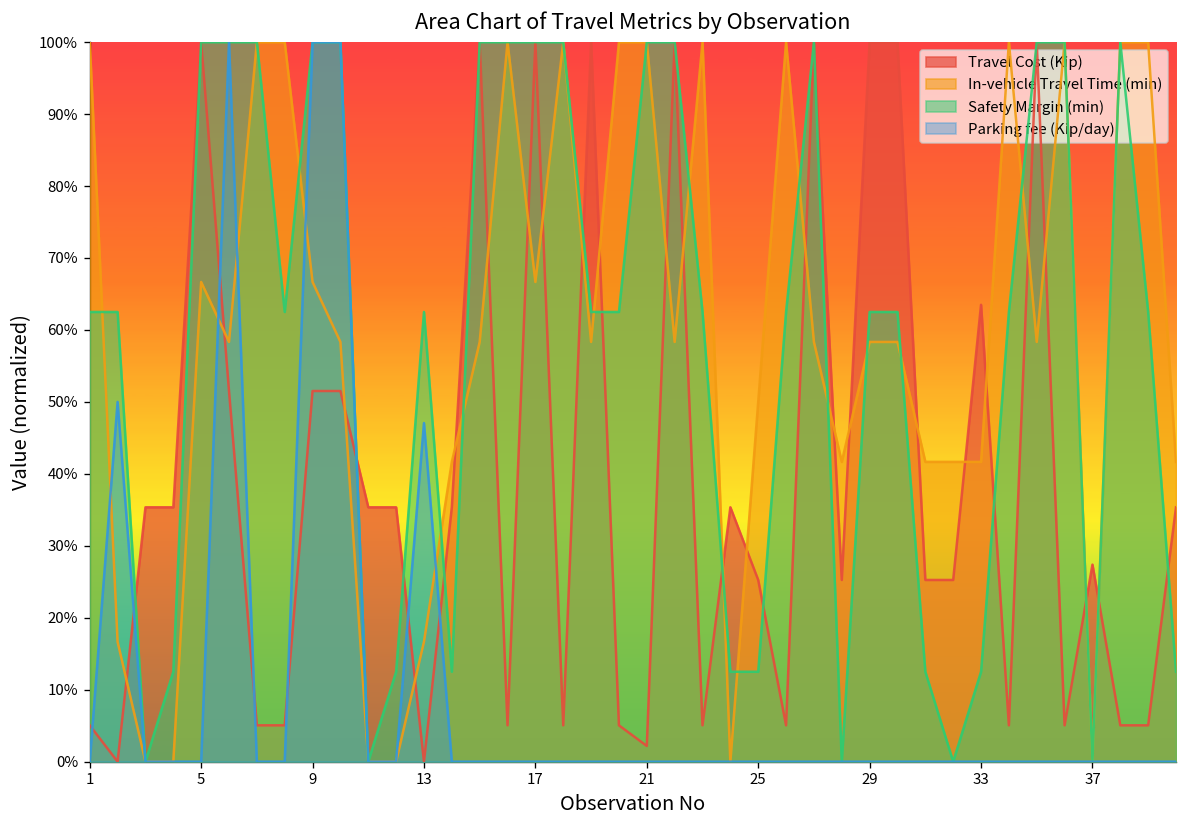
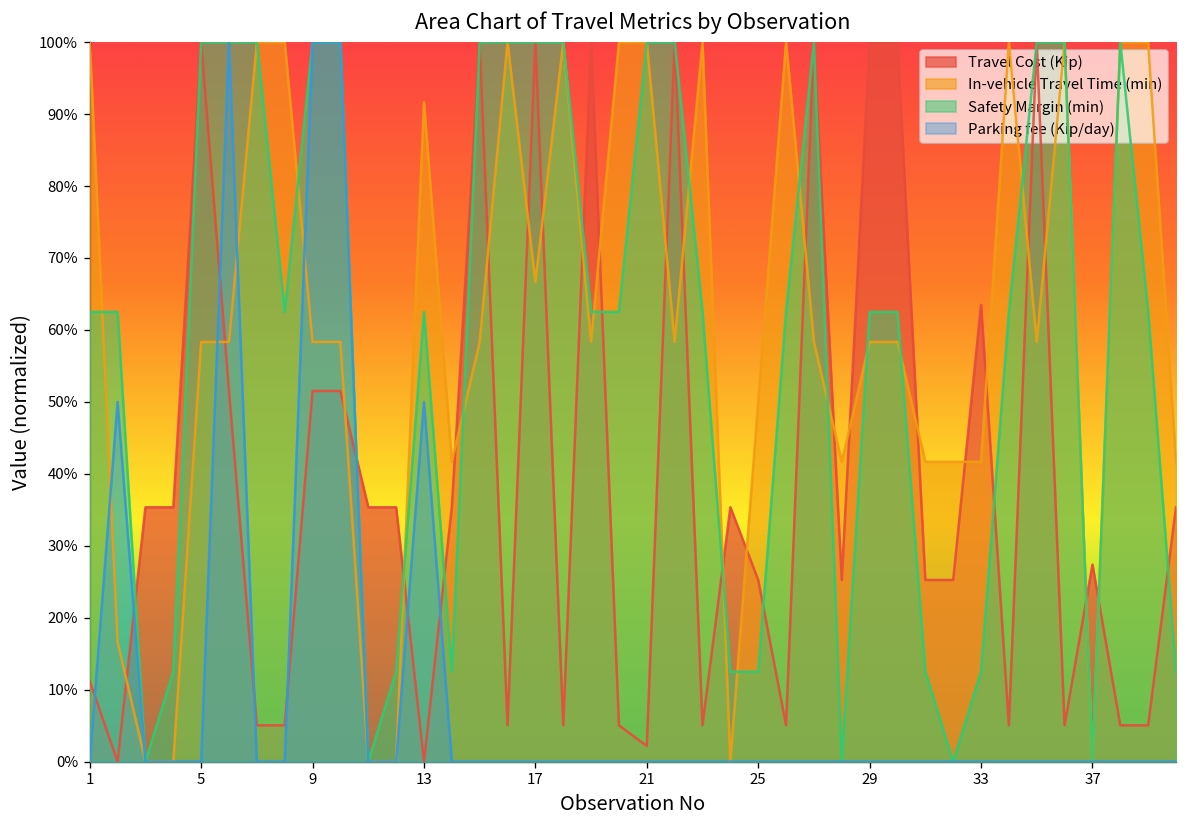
Travel Cost (Kip), 1: 5% -> 11%
In-vehicle Travel Time (min), 5: 67% -> 58%
In-vehicle Travel Time (min), 9: 67% -> 58%
In-vehicle Travel Time (min), 13: 17% -> 92%
Parking fee (Kip/day), 13: 47% -> 50%
